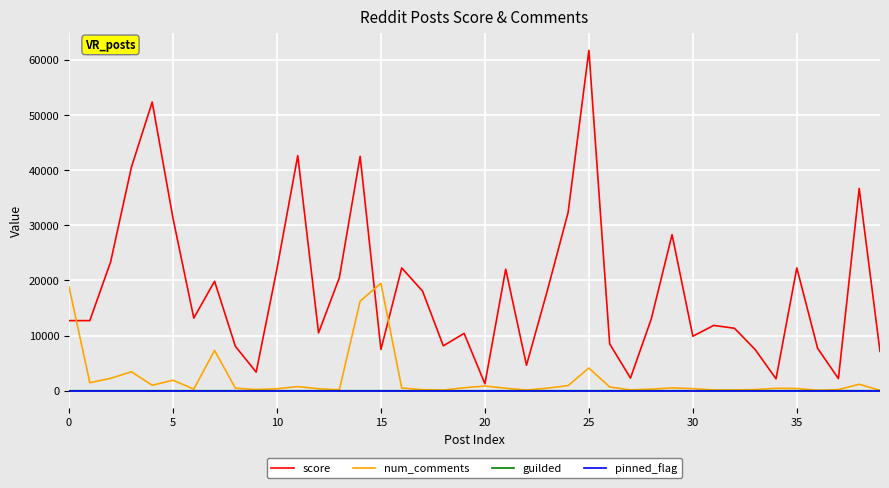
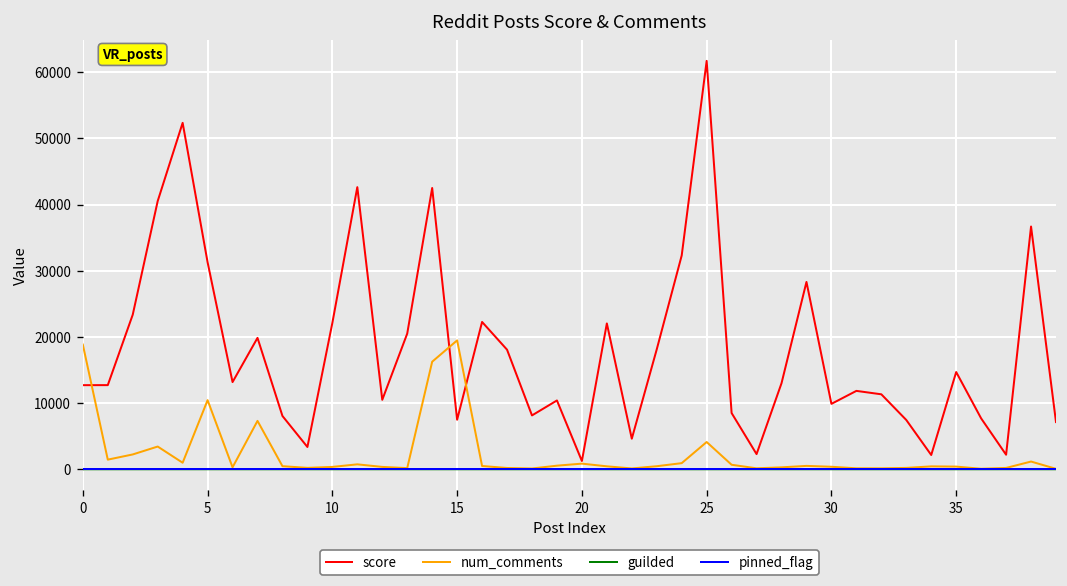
num_comments, 5: 2000 -> 10000
score, 35: 22000 -> 15000
